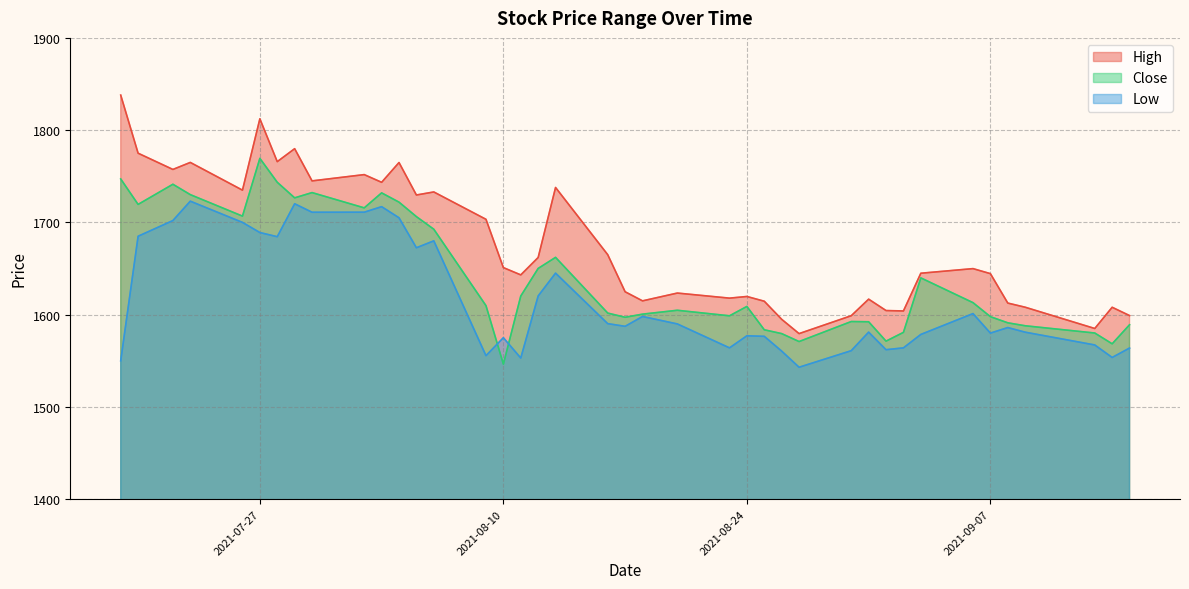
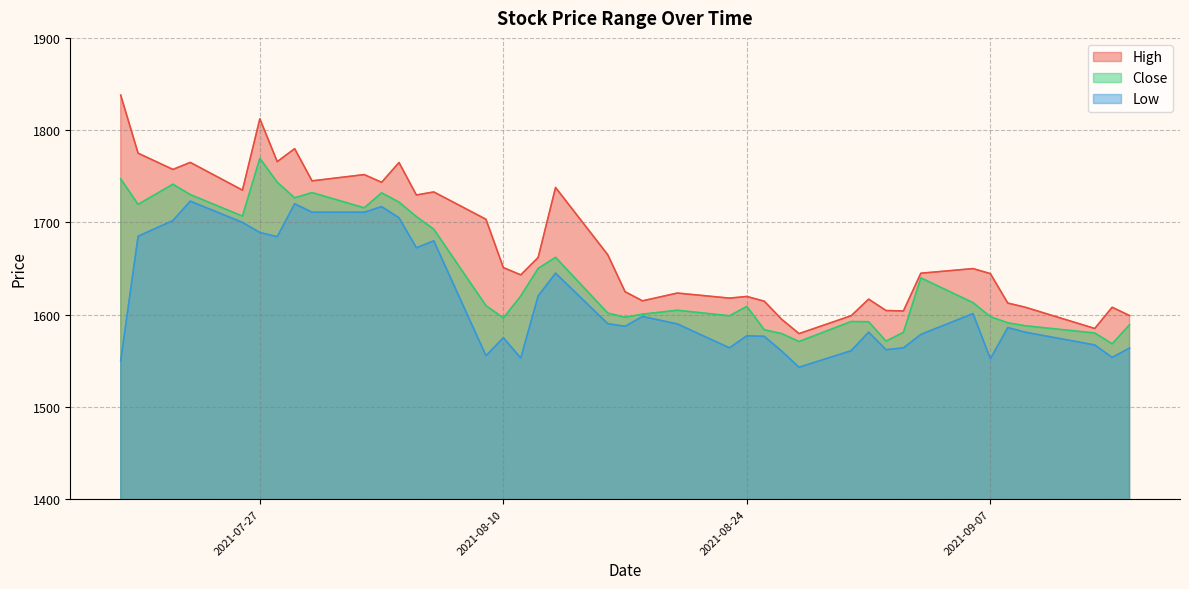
Close, 2021-08-10: 1550 -> 1600
Low, 2021-09-07: 1580 -> 1550
